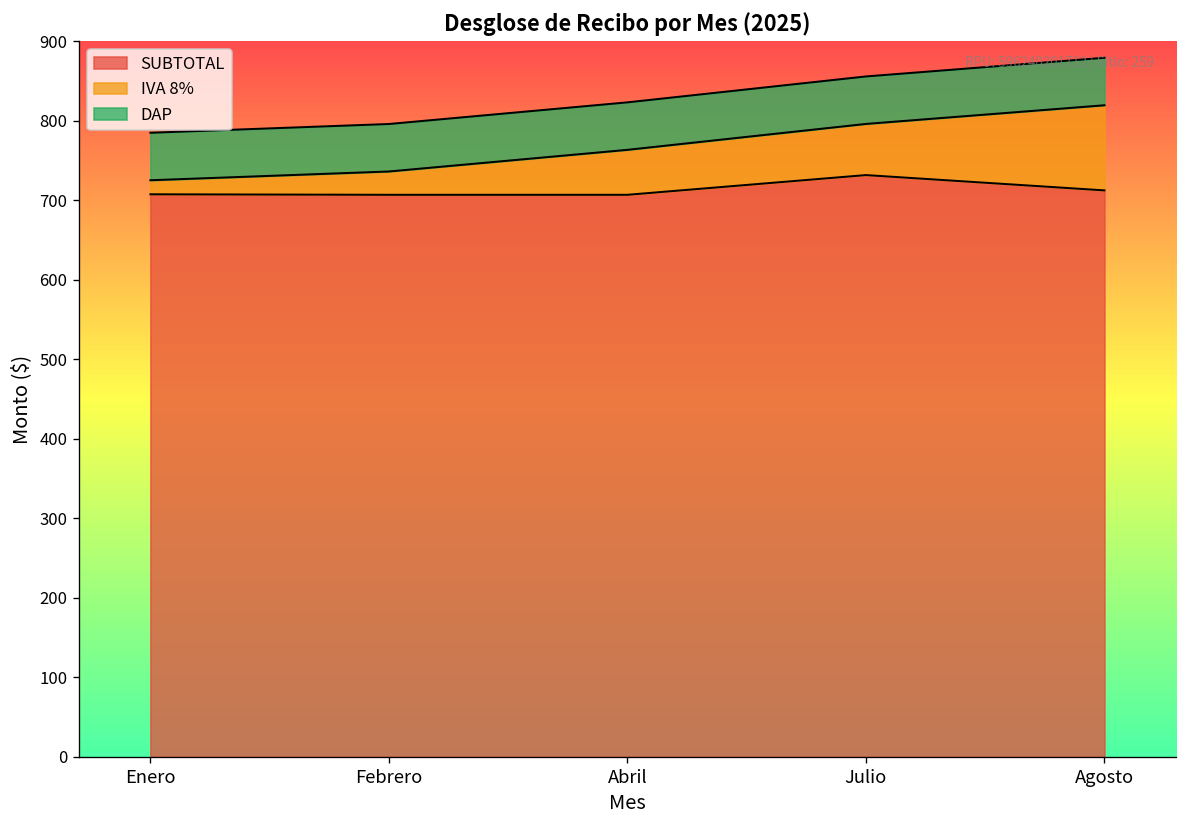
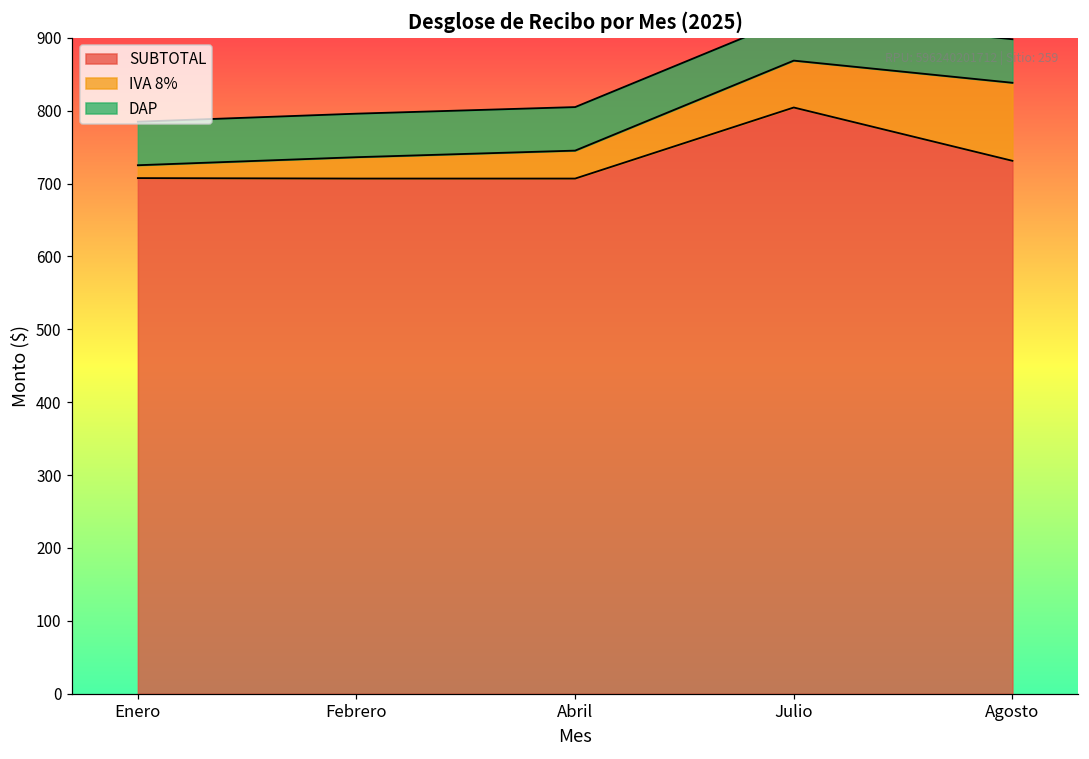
IVA 8%, Abril: 60 -> 40
SUBTOTAL, Julio: 730 -> 800
SUBTOTAL, Agosto: 710 -> 730
